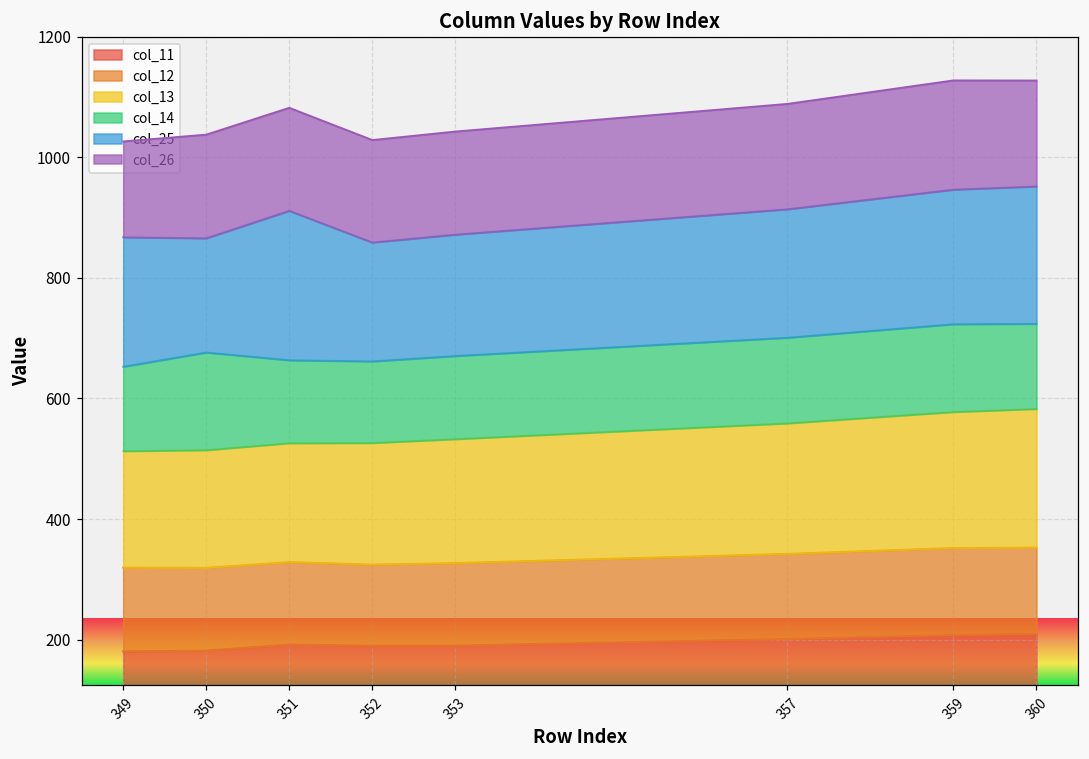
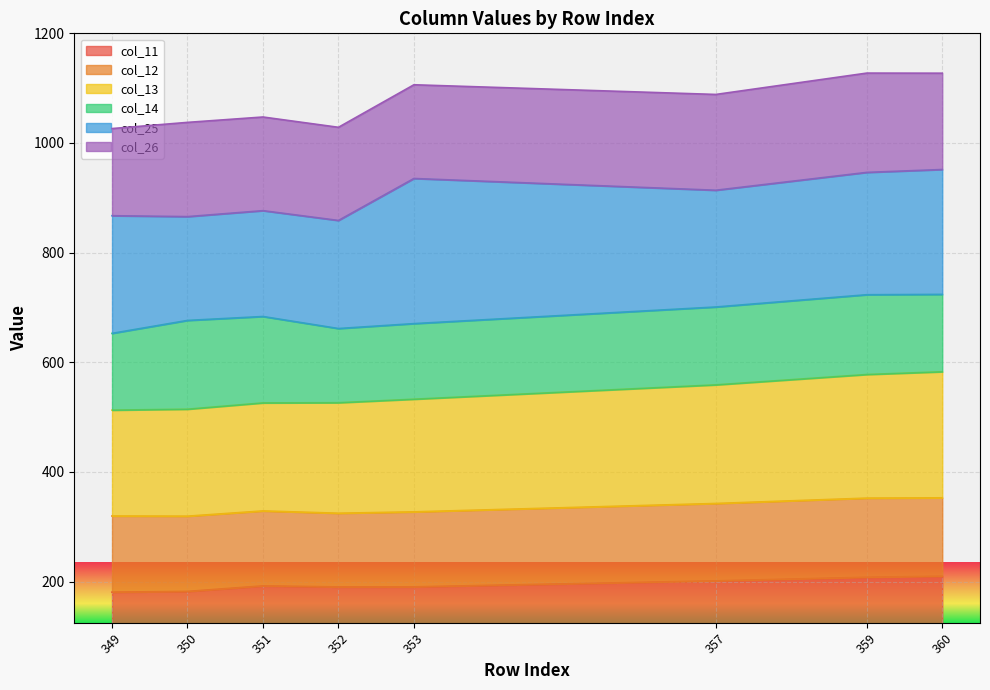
col_14, 351: 140 -> 160
col_25, 351: 250 -> 190
col_25, 353: 200 -> 260
